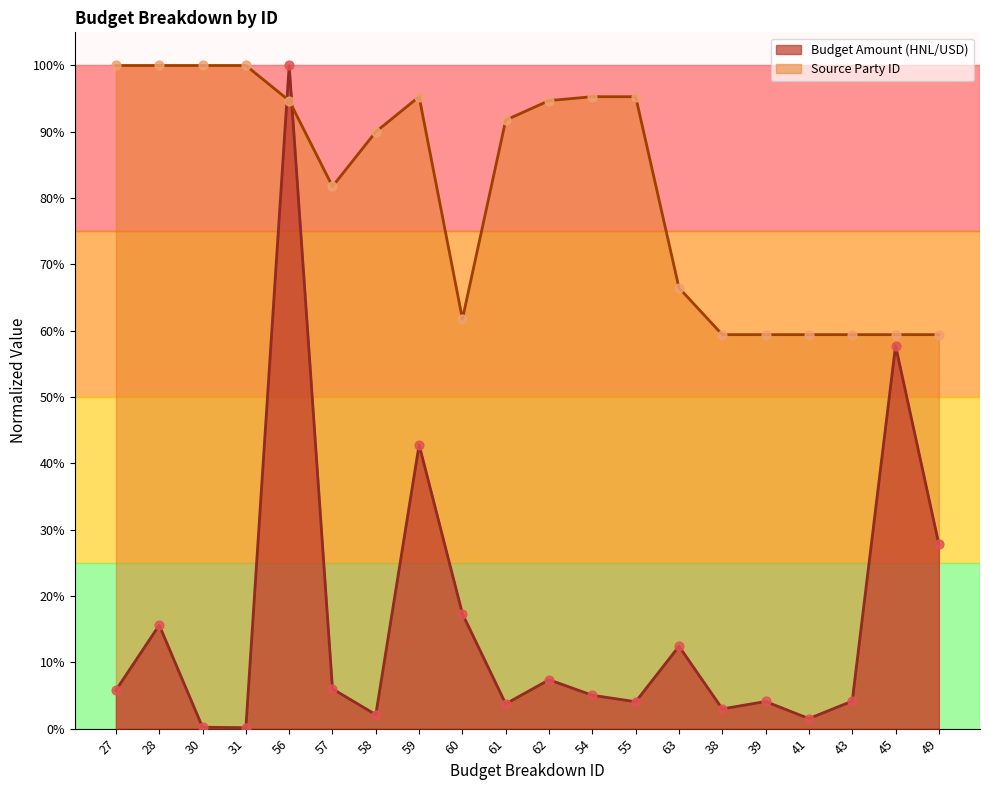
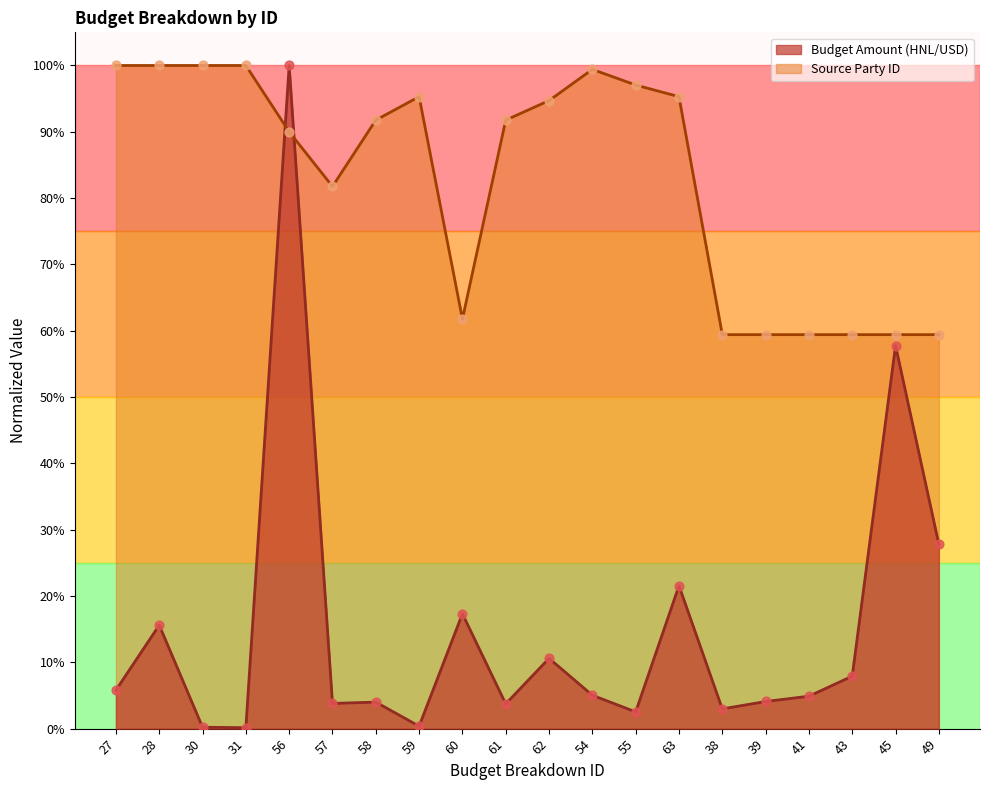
Source Party ID, 56: 95% -> 90%
Budget Amount (HNL/USD), 57: 6% -> 4%
Budget Amount (HNL/USD), 58: 2% -> 4%
Source Party ID, 58: 90% -> 92%
Budget Amount (HNL/USD), 59: 43% -> 0%
Budget Amount (HNL/USD), 62: 7% -> 11%
Source Party ID, 54: 95% -> 99%
Budget Amount (HNL/USD), 55: 4% -> 3%
Source Party ID, 55: 95% -> 97%
Budget Amount (HNL/USD), 63: 12% -> 22%
Source Party ID, 63: 66% -> 95%
Budget Amount (HNL/USD), 41: 2% -> 5%
Budget Amount (HNL/USD), 43: 4% -> 8%
